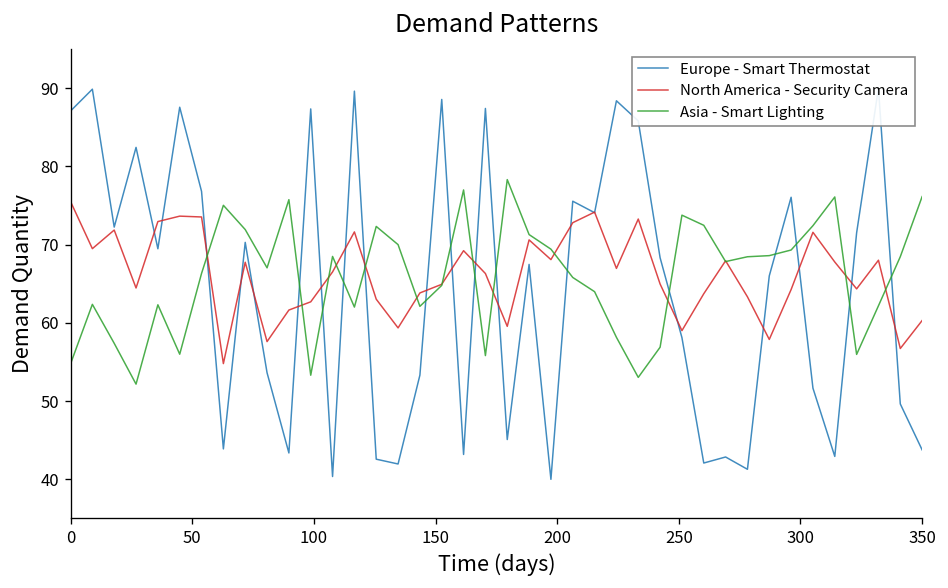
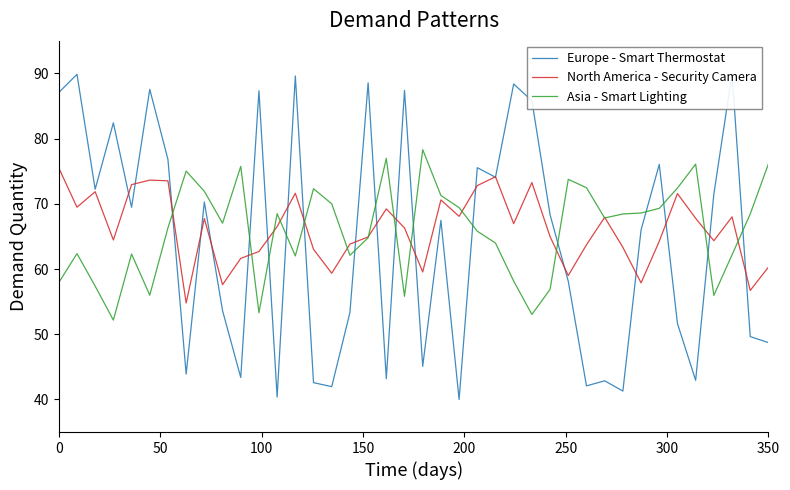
Asia - Smart Lighting, 0: 55 -> 58
Europe - Smart Thermostat, 350: 44 -> 49
